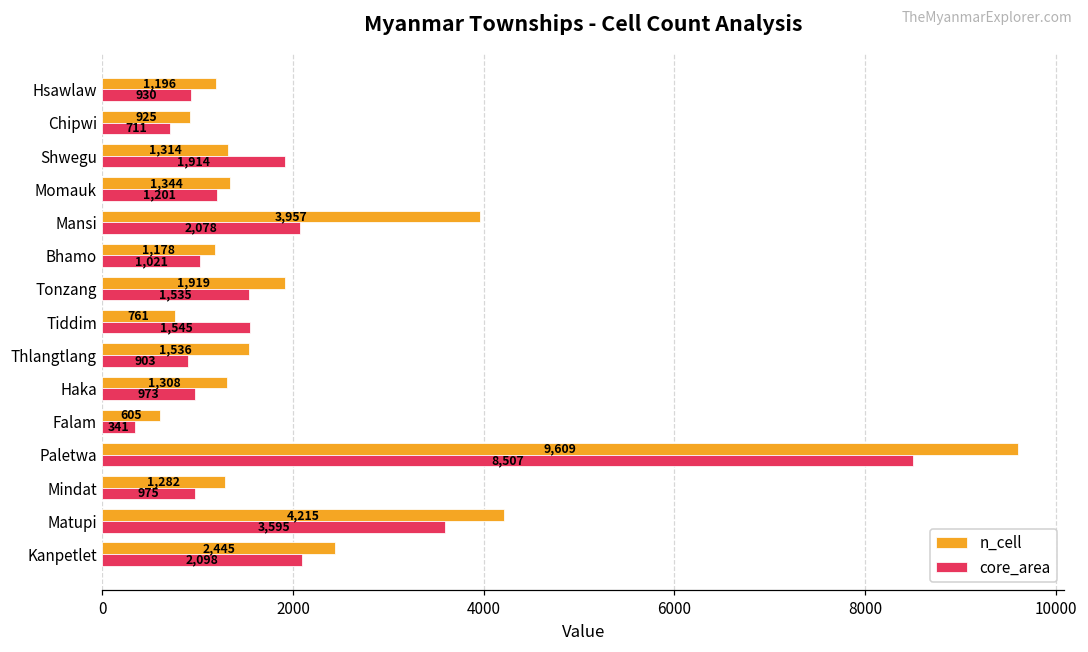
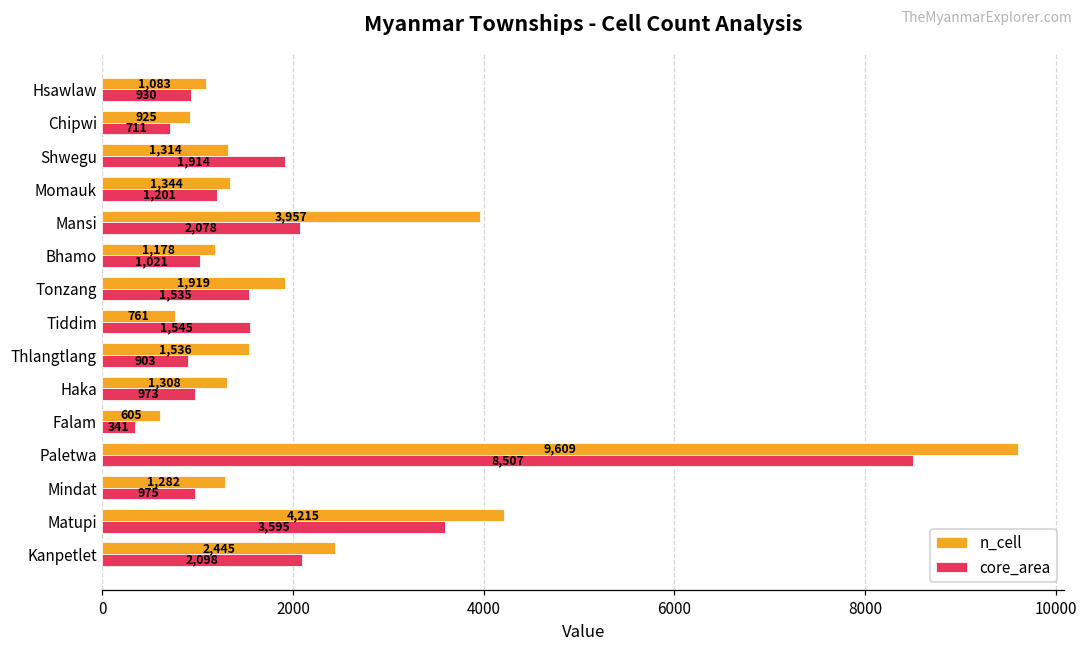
n_cell, Hsawlaw: 1,196 -> 1,083
